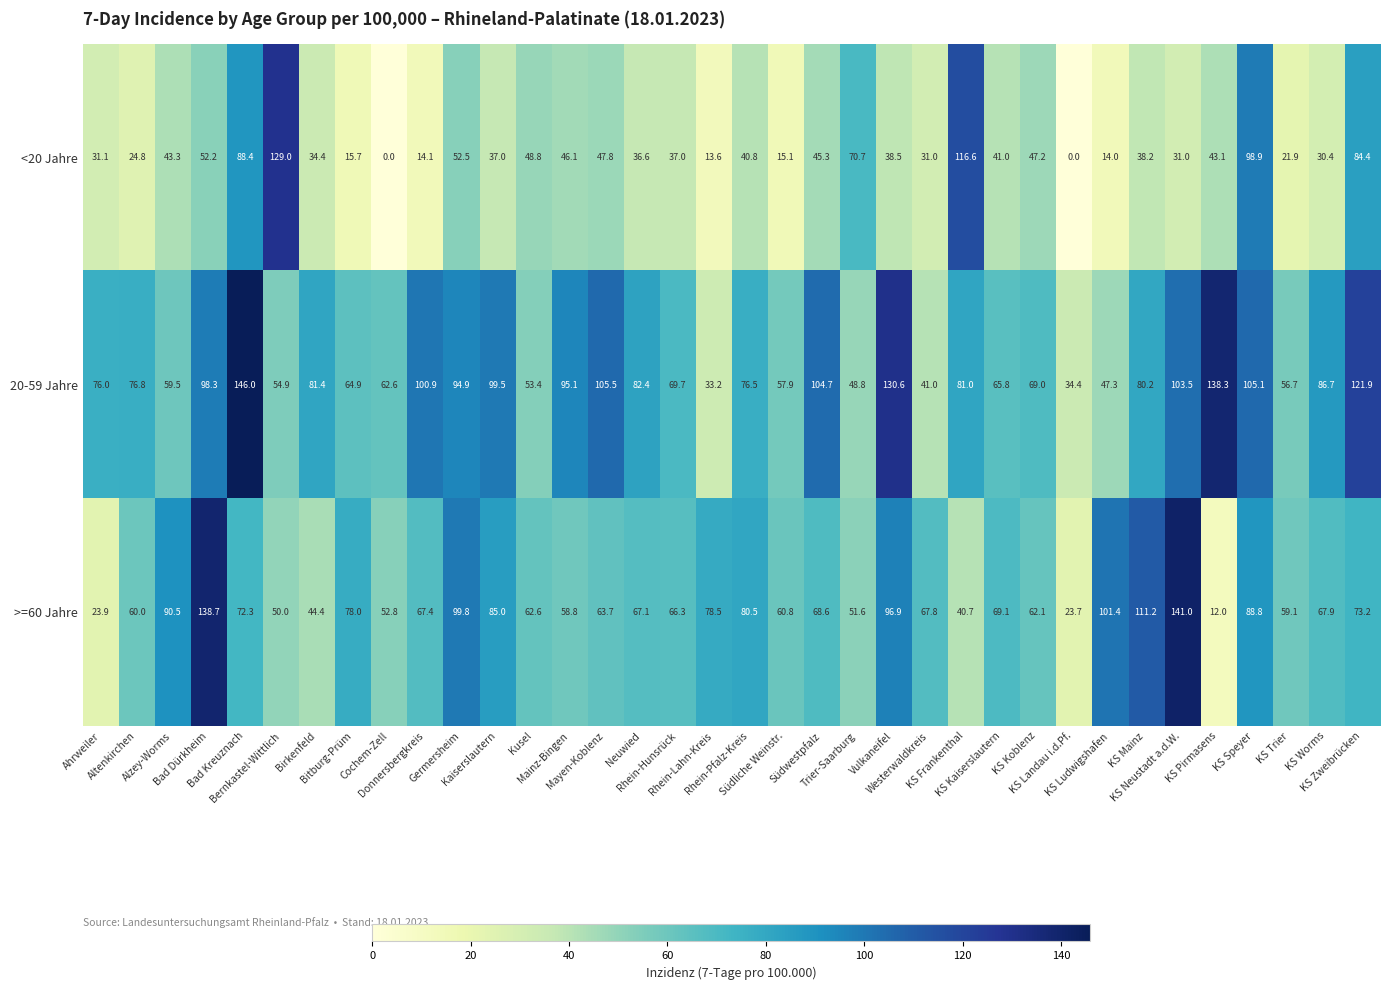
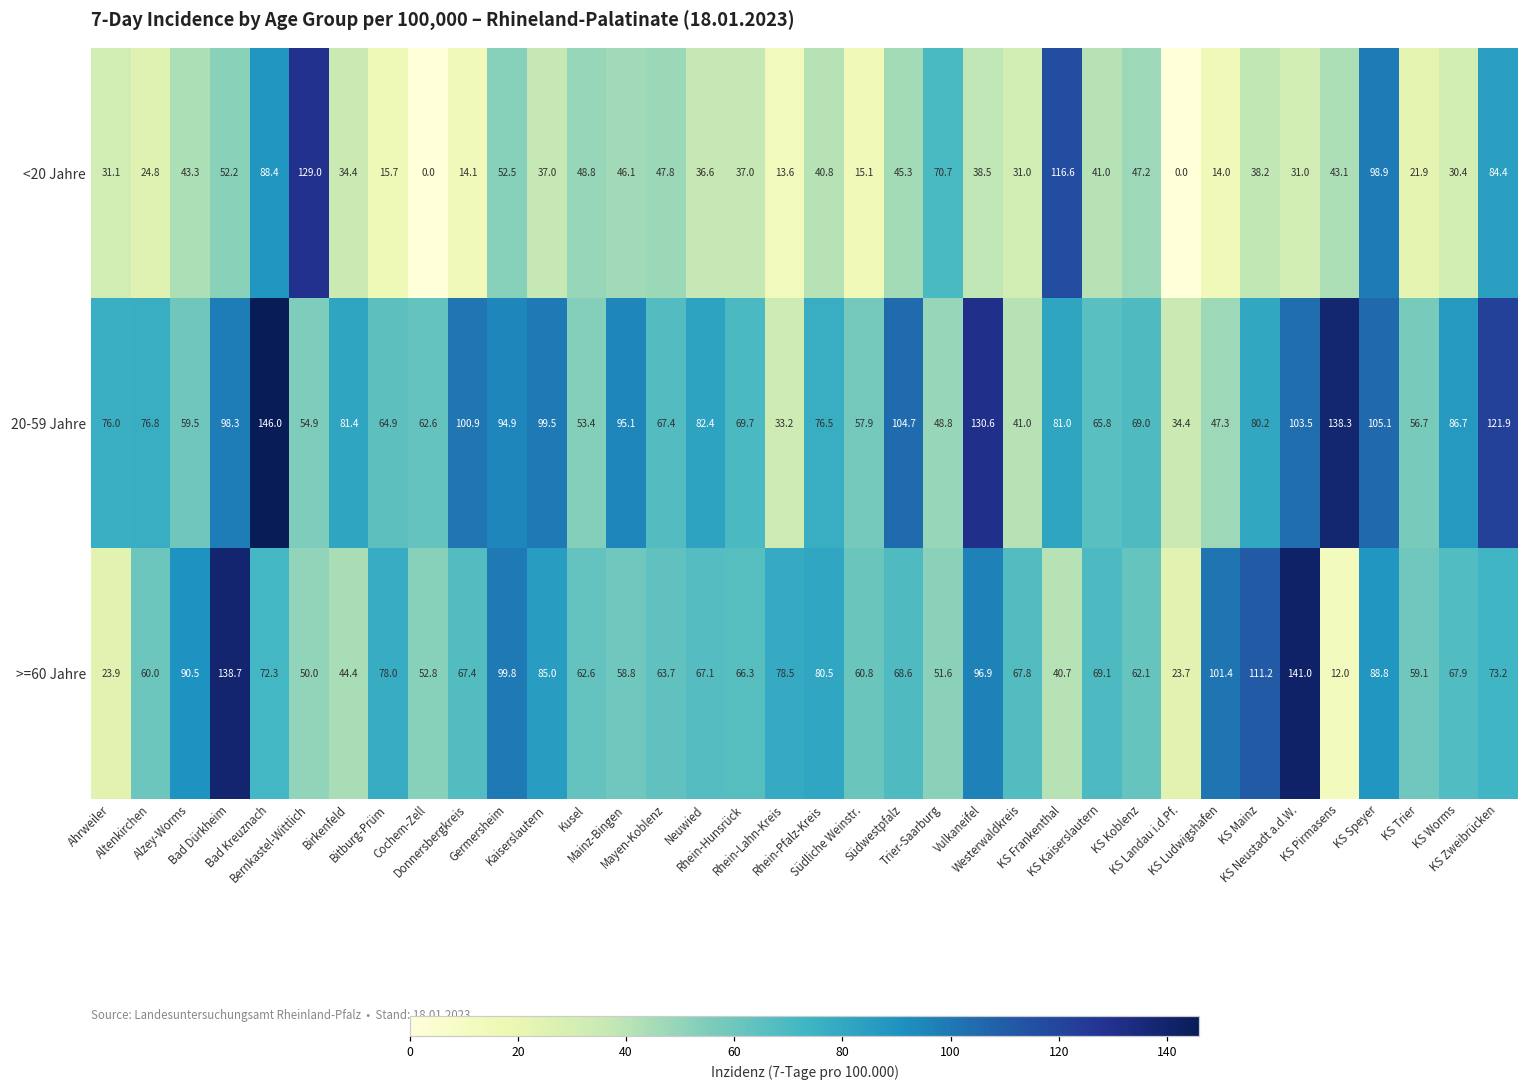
20-59 Jahre, Mayen-Koblenz: 105.5 -> 67.4
